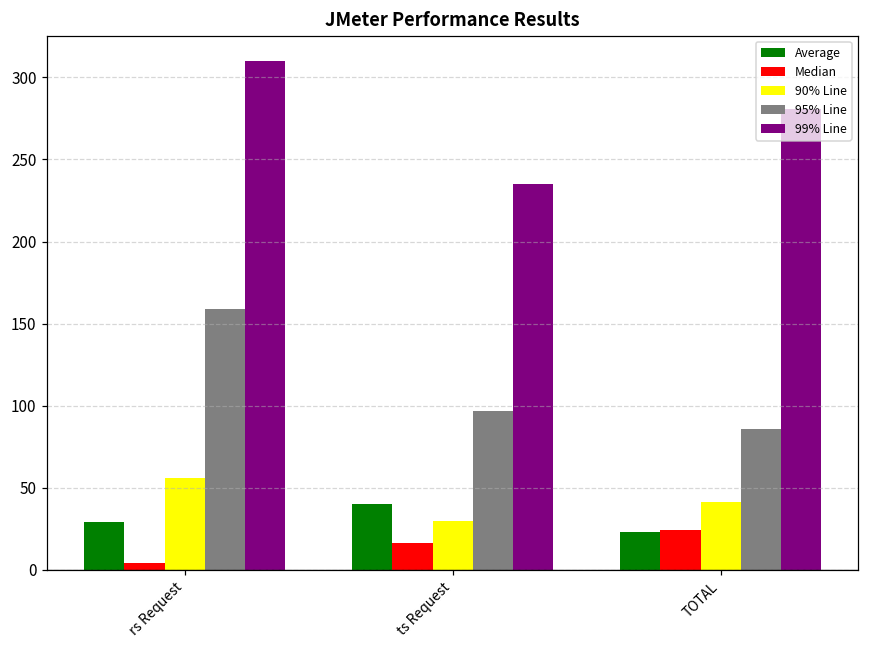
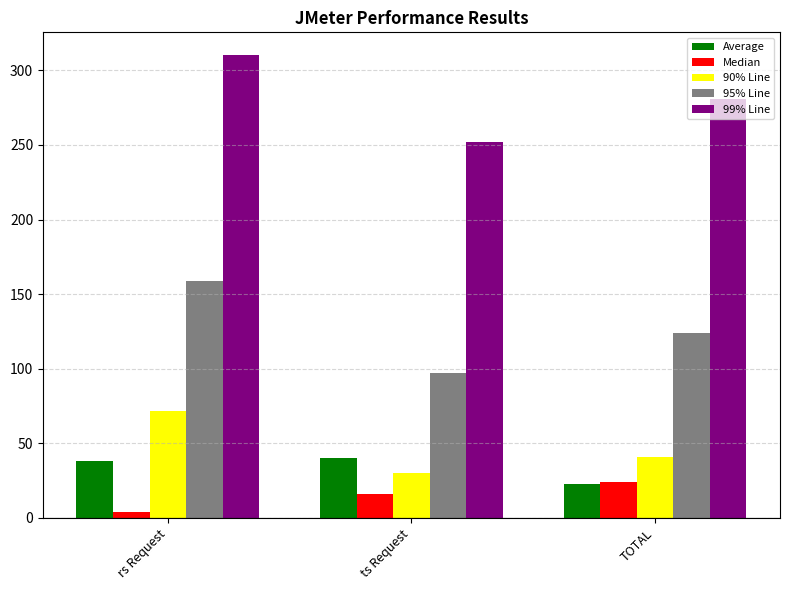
Average, rs Request: 29 -> 38
90% Line, rs Request: 56 -> 72
99% Line, ts Request: 235 -> 252
95% Line, TOTAL: 86 -> 124
